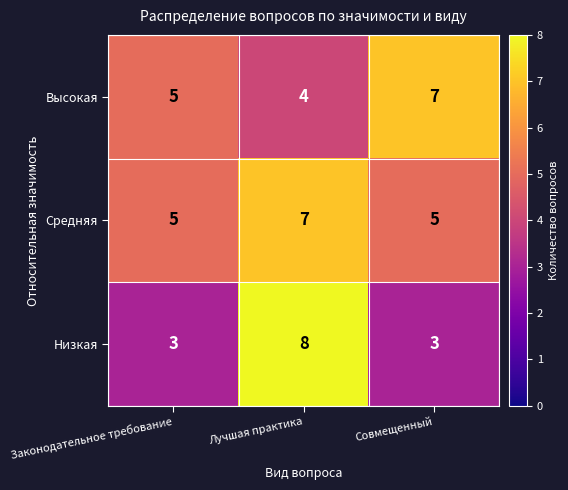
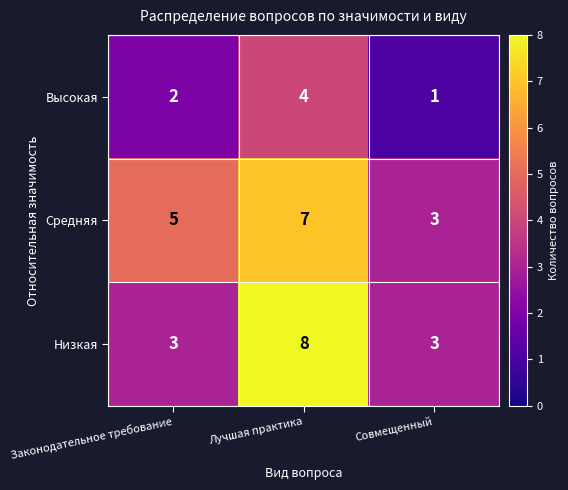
Высокая, Законодательное требование: 5 -> 2
Высокая, Совмещенный: 7 -> 1
Средняя, Совмещенный: 5 -> 3
